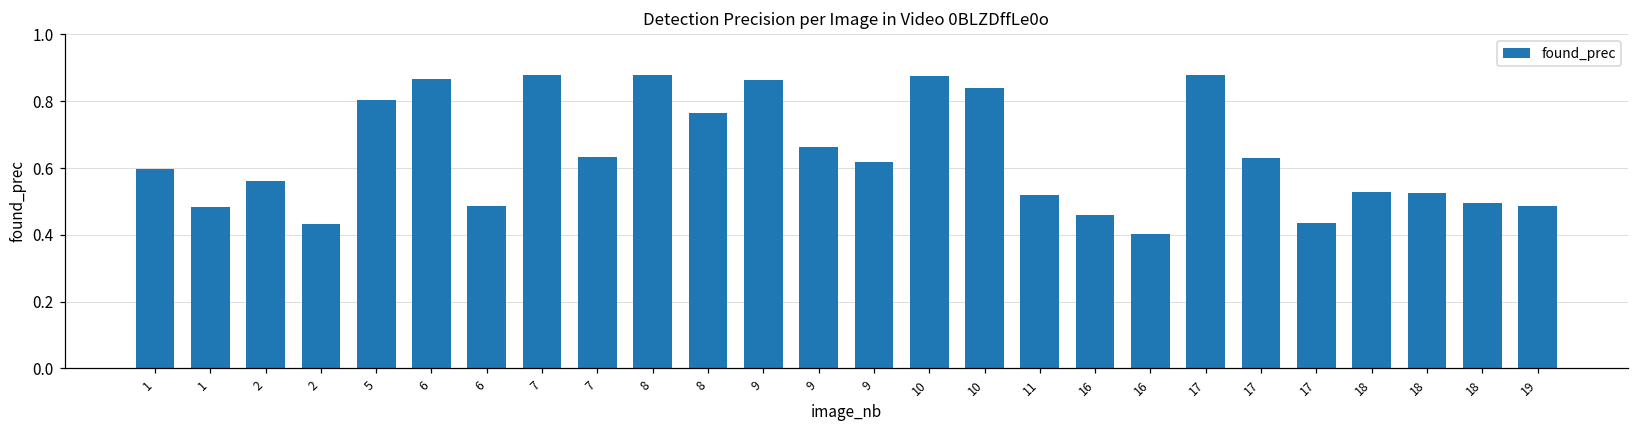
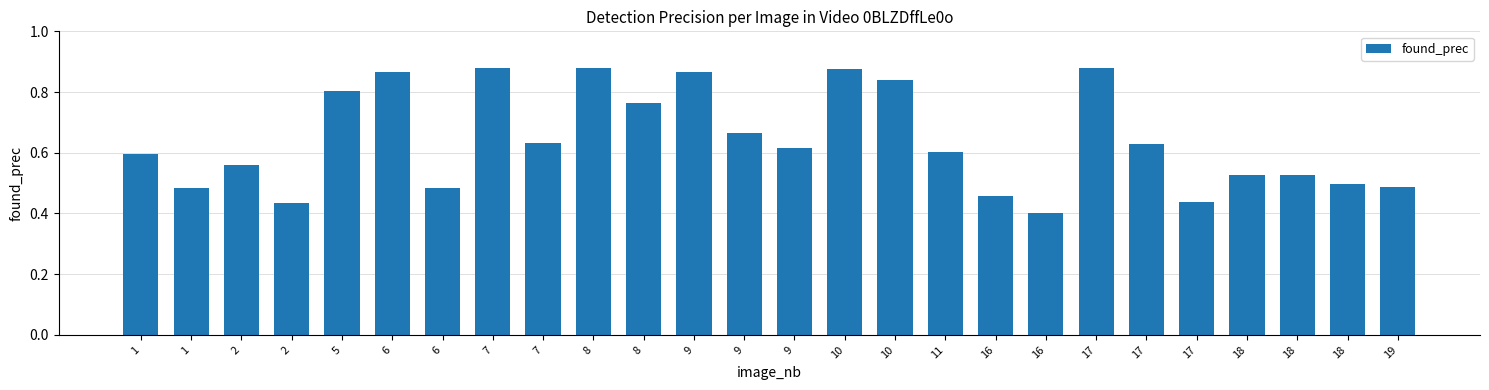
11: 0.52 -> 0.60
